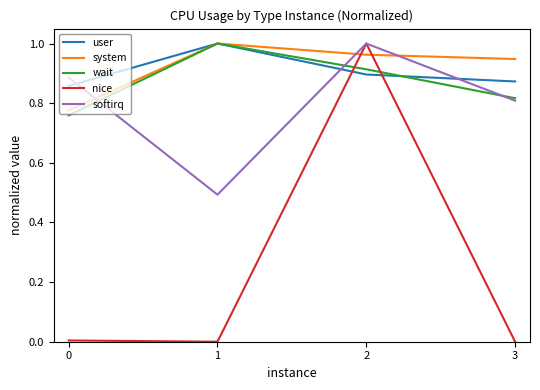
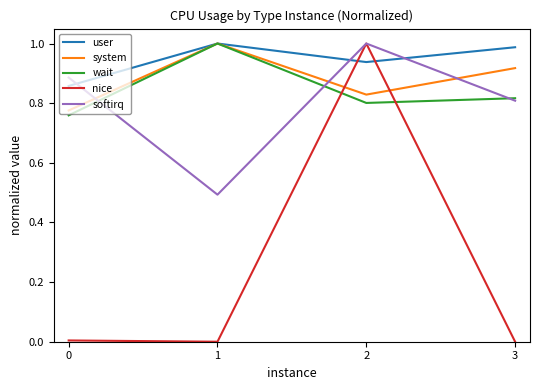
user, 2: 0.90 -> 0.94
system, 2: 0.96 -> 0.83
wait, 2: 0.91 -> 0.80
user, 3: 0.87 -> 0.99
system, 3: 0.95 -> 0.92
